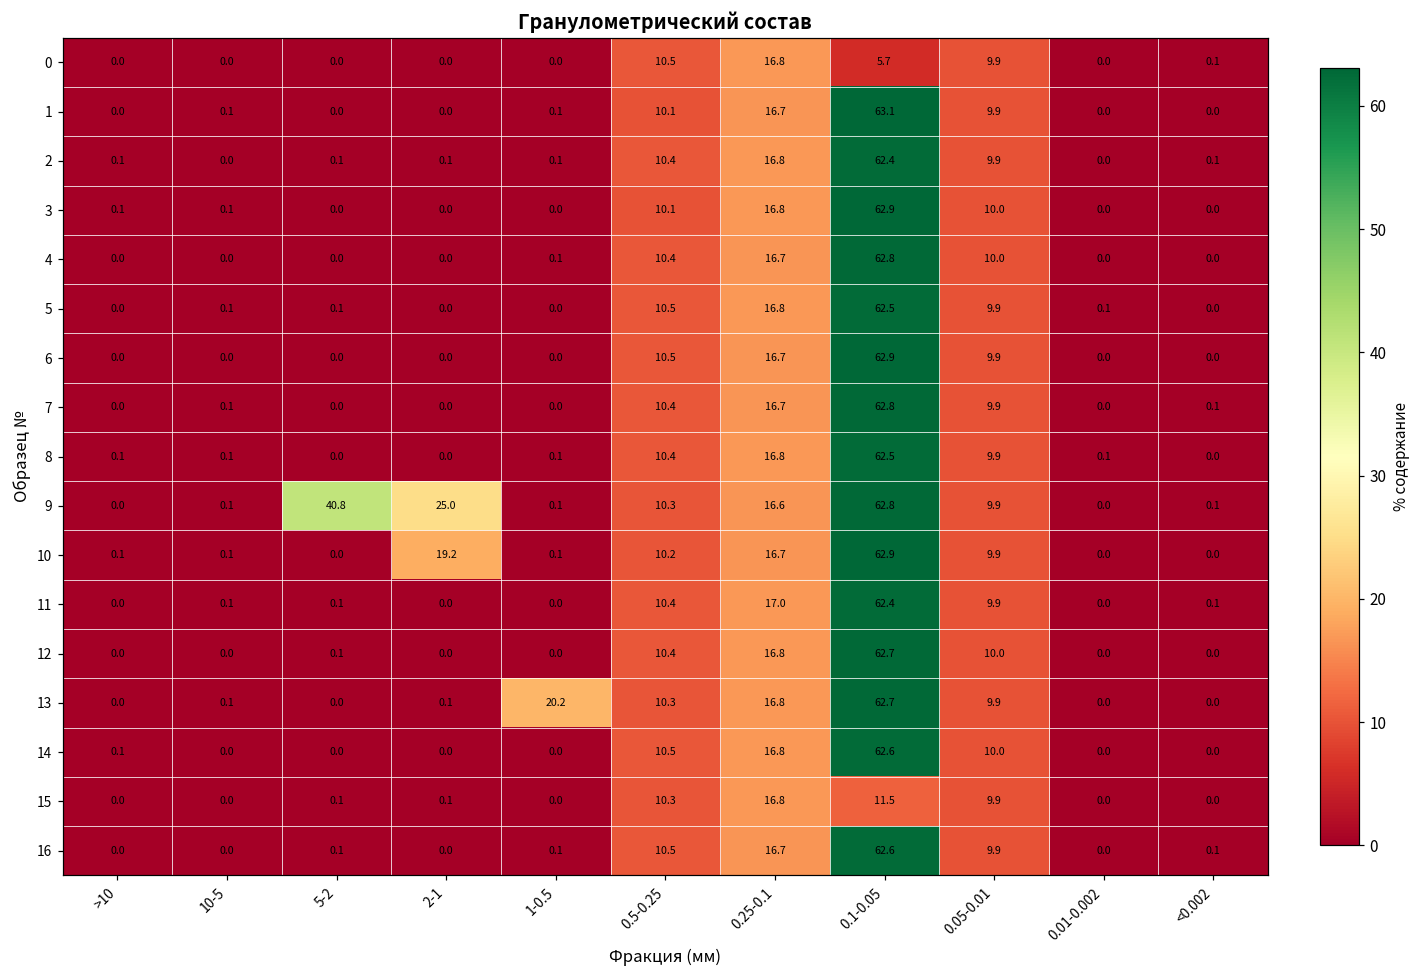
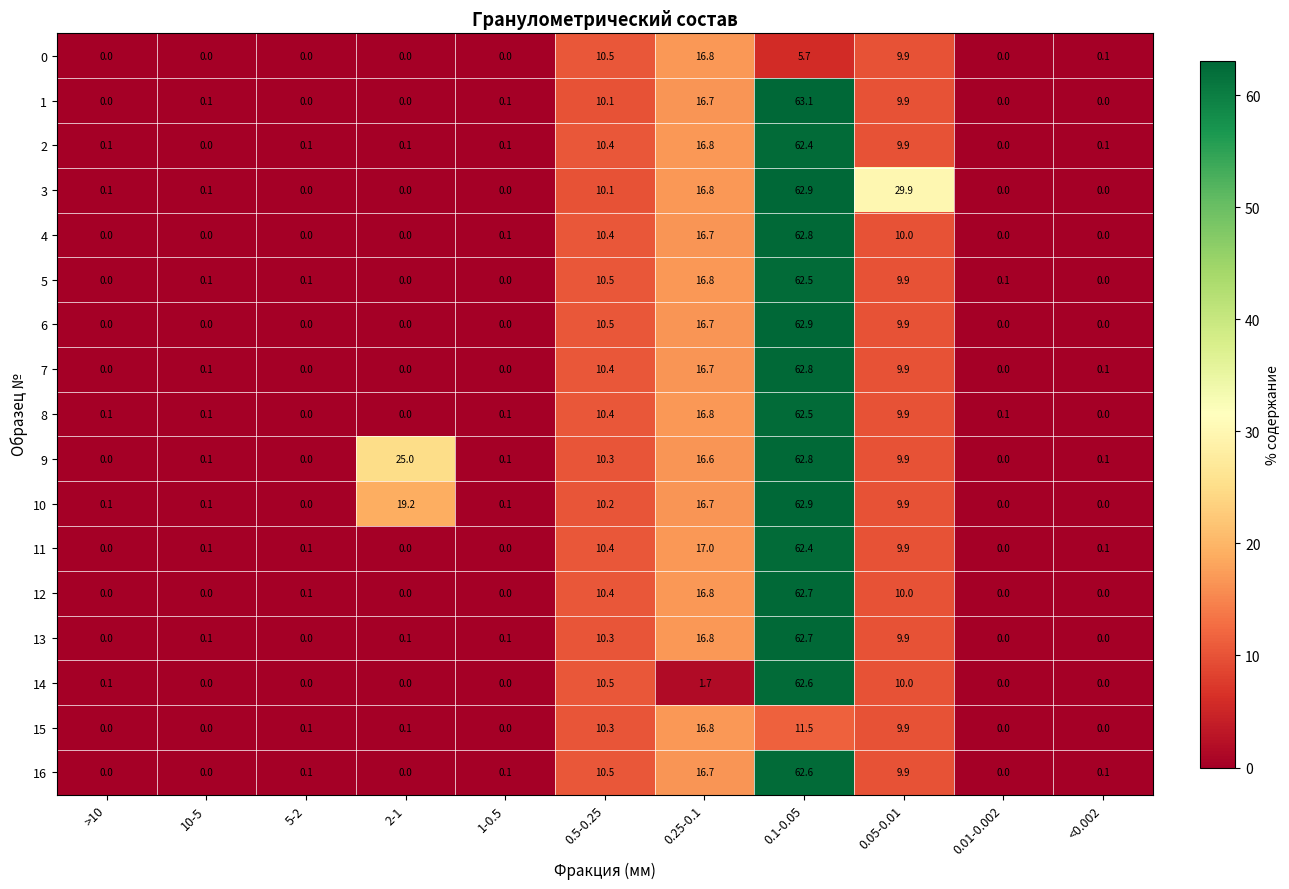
3, 0.05-0.01: 10.0 -> 29.9
9, 5-2: 40.8 -> 0.0
13, 1-0.5: 20.2 -> 0.1
14, 0.25-0.1: 16.8 -> 1.7
